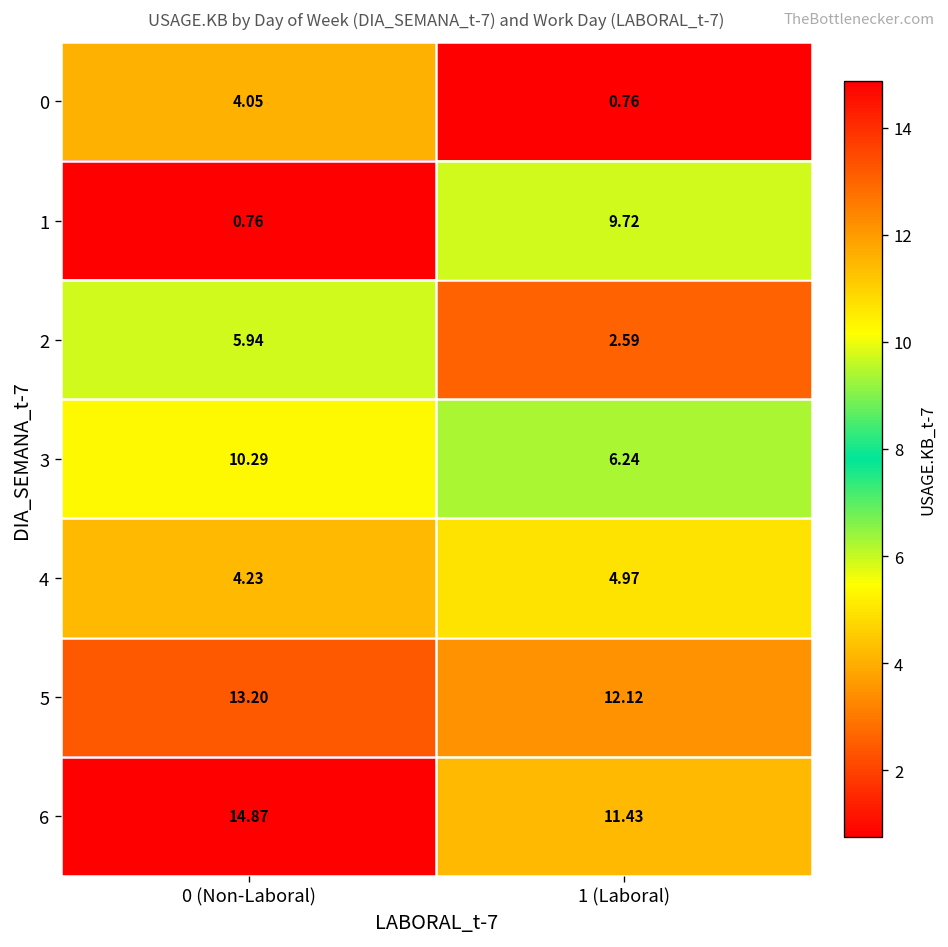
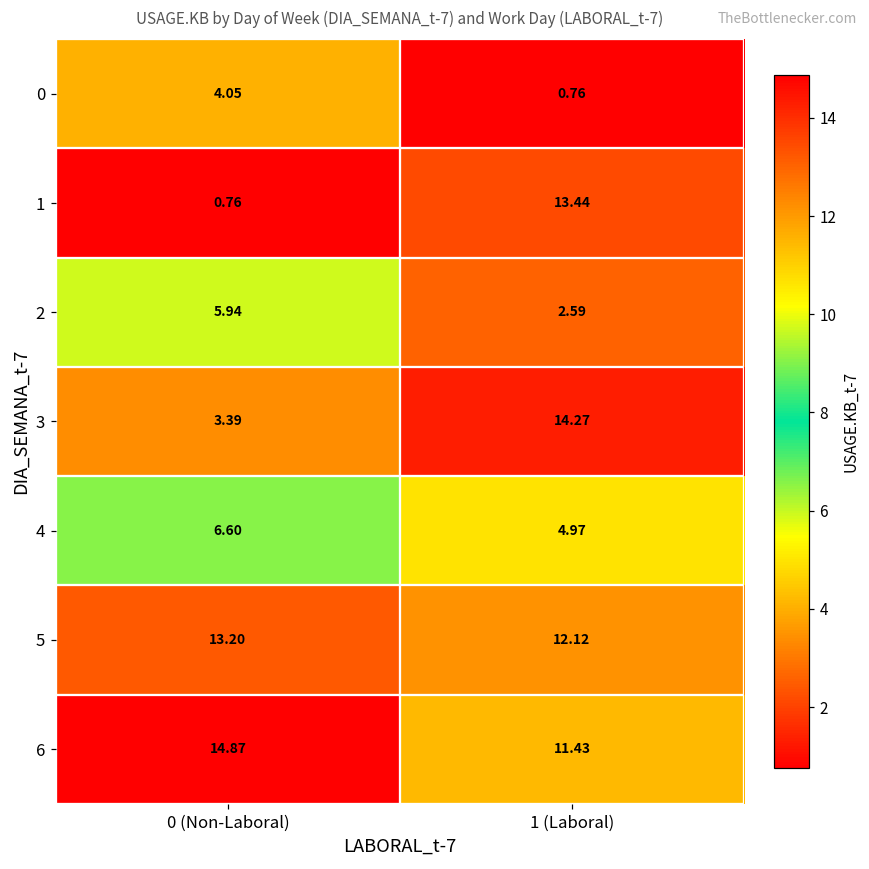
1, 1 (Laboral): 9.72 -> 13.44
3, 0 (Non-Laboral): 10.29 -> 3.39
3, 1 (Laboral): 6.24 -> 14.27
4, 0 (Non-Laboral): 4.23 -> 6.60
